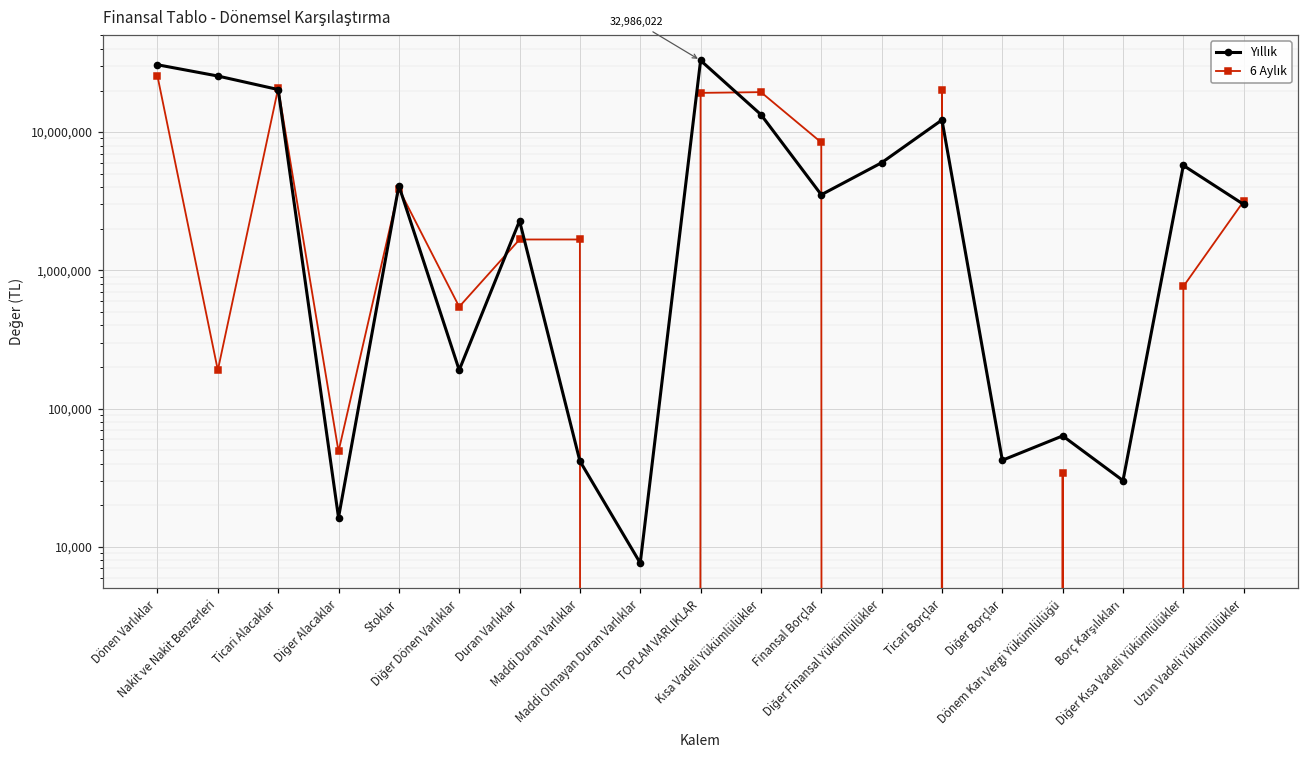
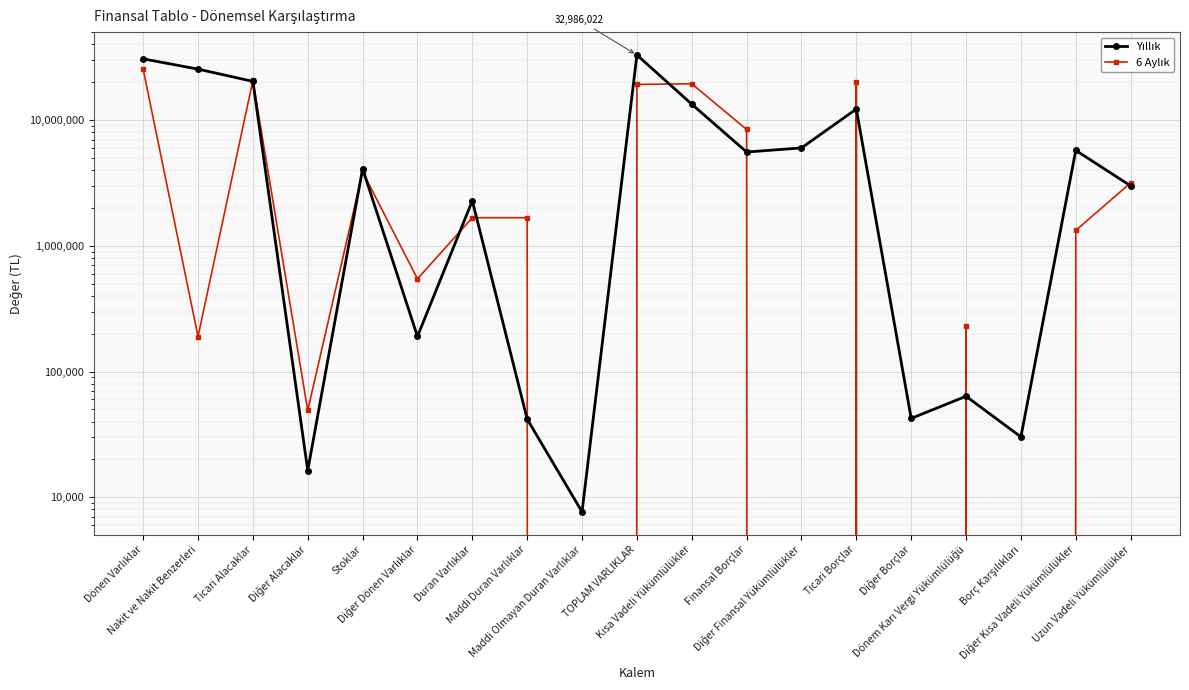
Yıllık, Finansal Borçlar: 3,500,000 -> 6,000,000
6 Aylık, Dönem Karı Vergi Yükümlülüğü: 34,000 -> 230,000
6 Aylık, Diğer Kısa Vadeli Yükümlülükler: 800,000 -> 1,300,000
